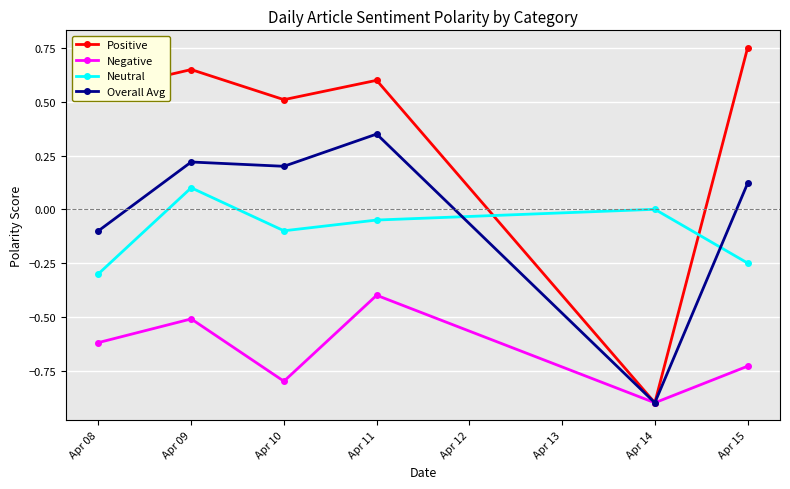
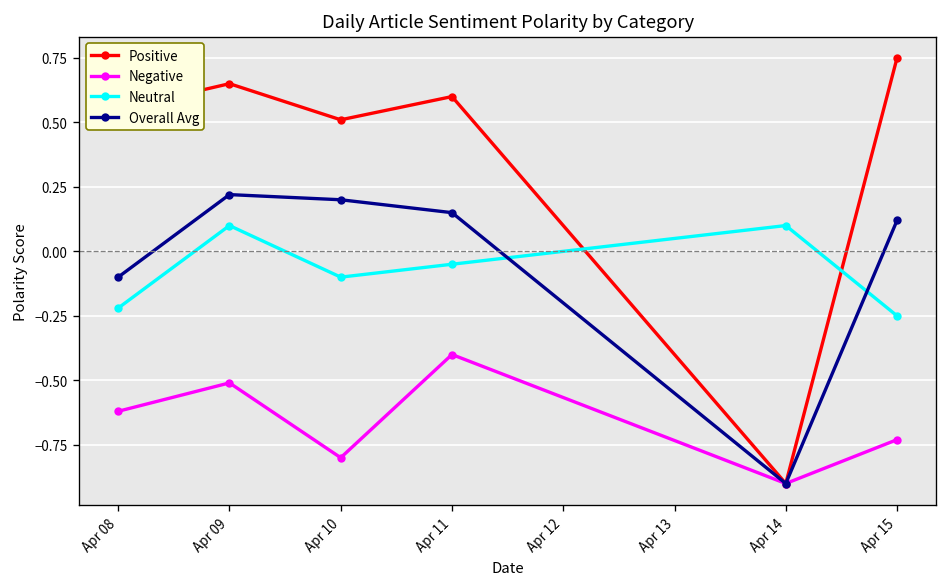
Neutral, Apr 08: -0.30 -> -0.22
Overall Avg, Apr 11: 0.35 -> 0.15
Neutral, Apr 14: 0.0 -> 0.1
